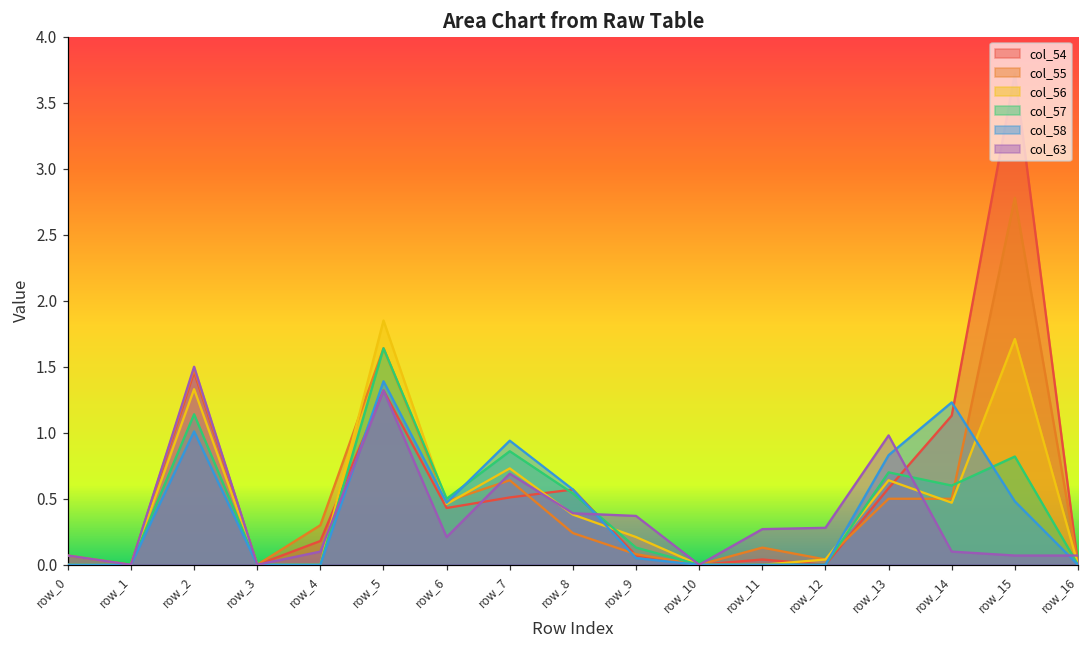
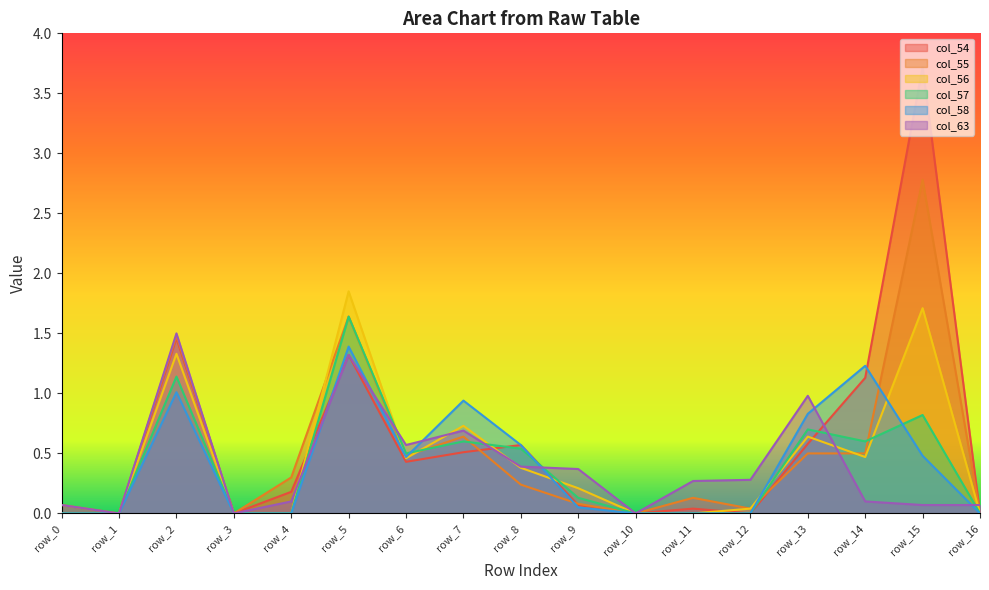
col_63, row_6: 0.21 -> 0.57
col_57, row_7: 0.86 -> 0.60
